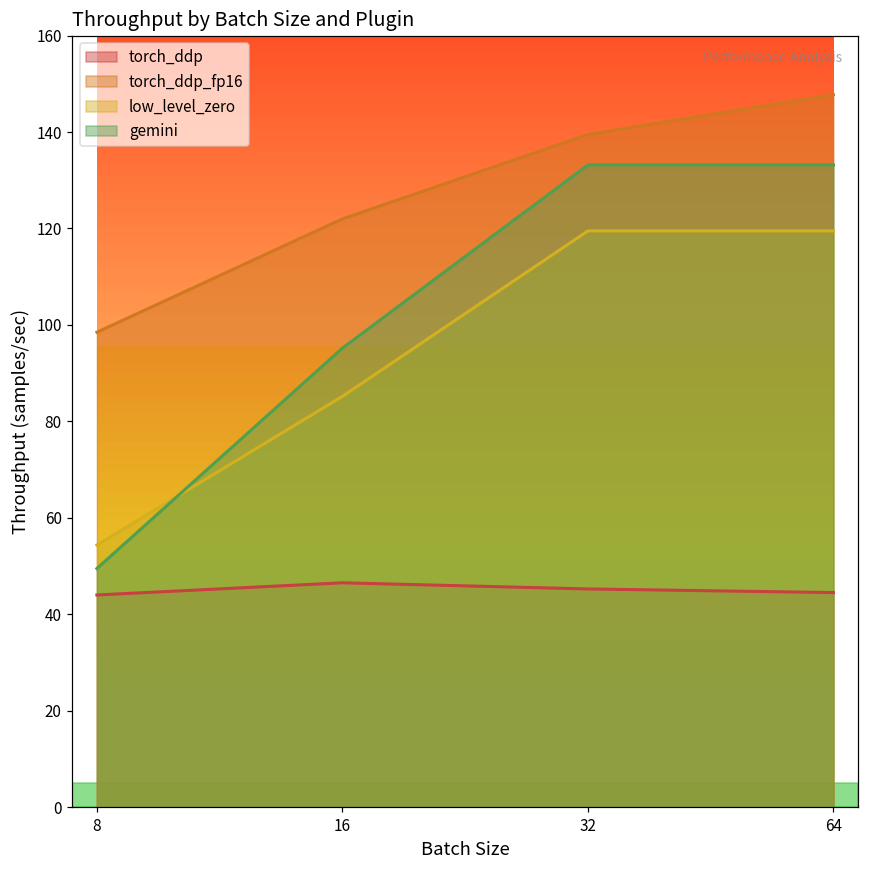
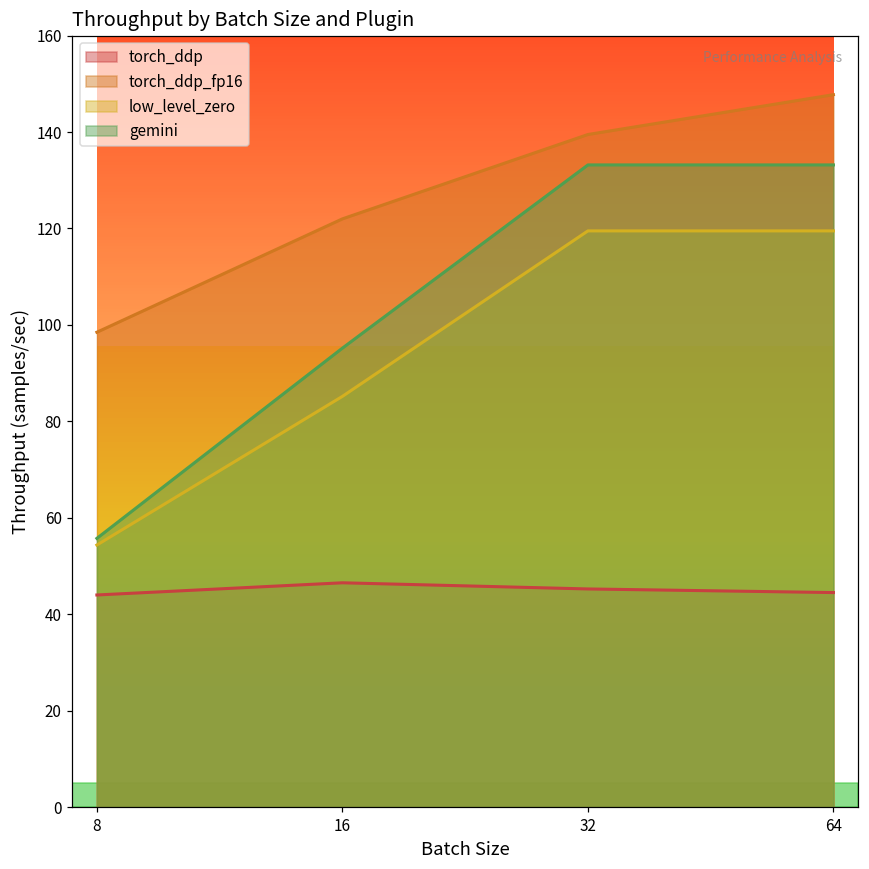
gemini, 8: 49 -> 56
